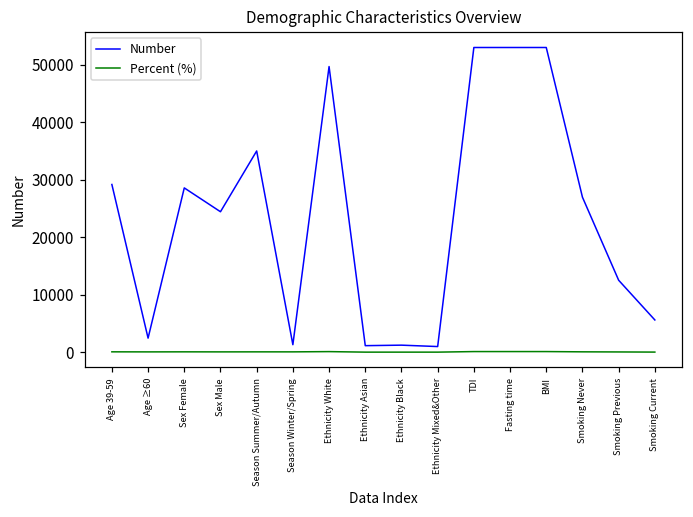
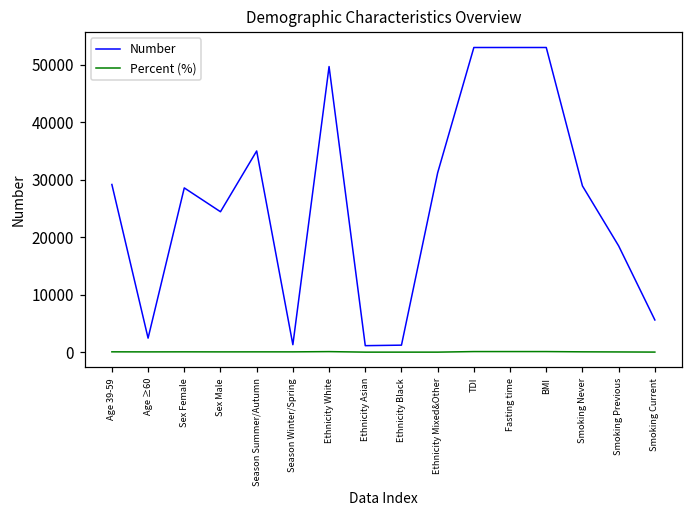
Number, Ethnicity Mixed&Other: 1000 -> 31000
Number, Smoking Never: 27000 -> 29000
Number, Smoking Previous: 13000 -> 18000
